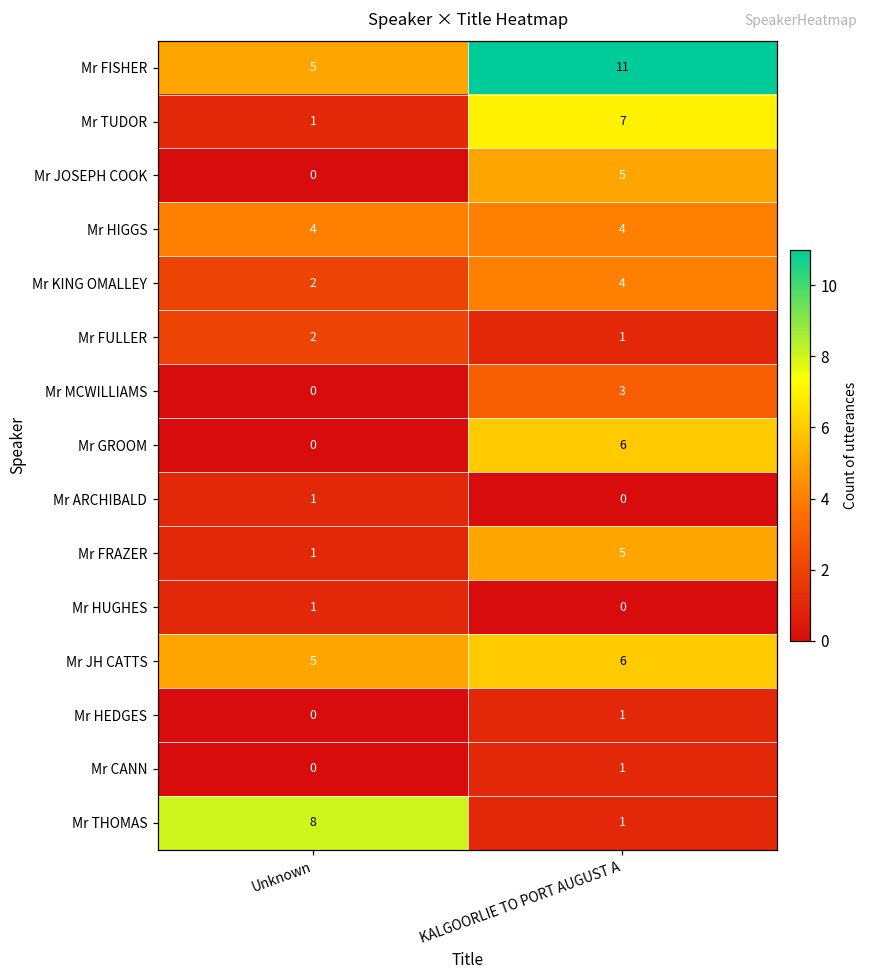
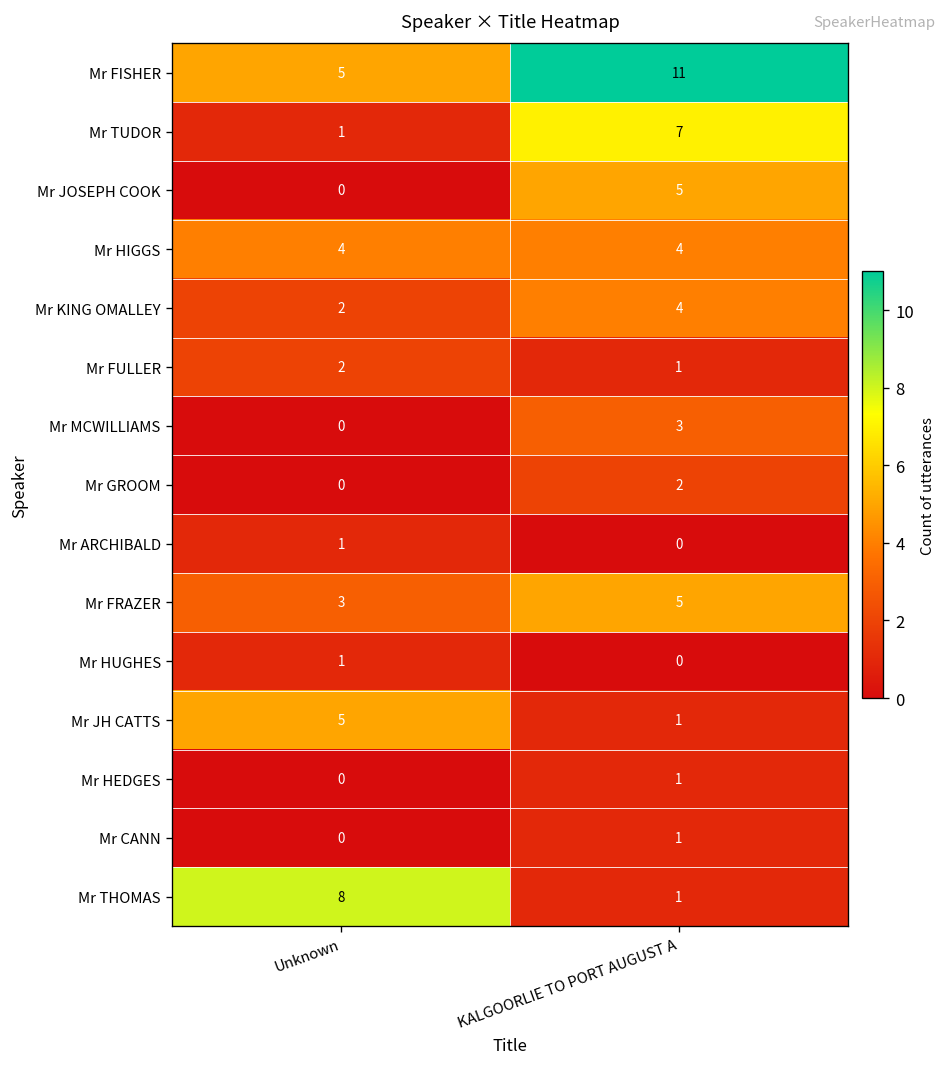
Mr GROOM, KALGOORLIE TO PORT AUGUST A: 6 -> 2
Mr FRAZER, Unknown: 1 -> 3
Mr JH CATTS, KALGOORLIE TO PORT AUGUST A: 6 -> 1
